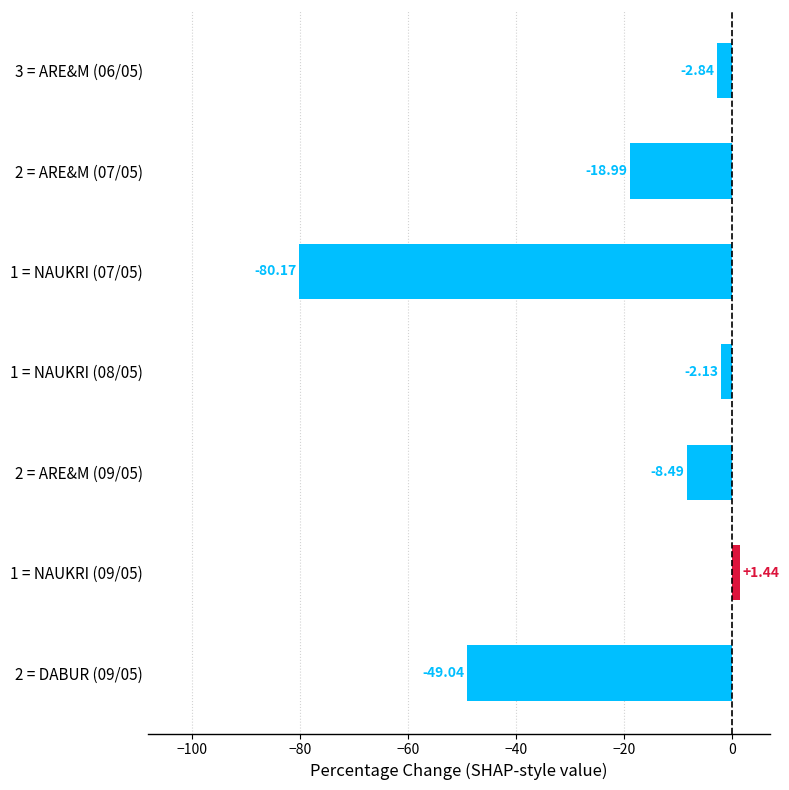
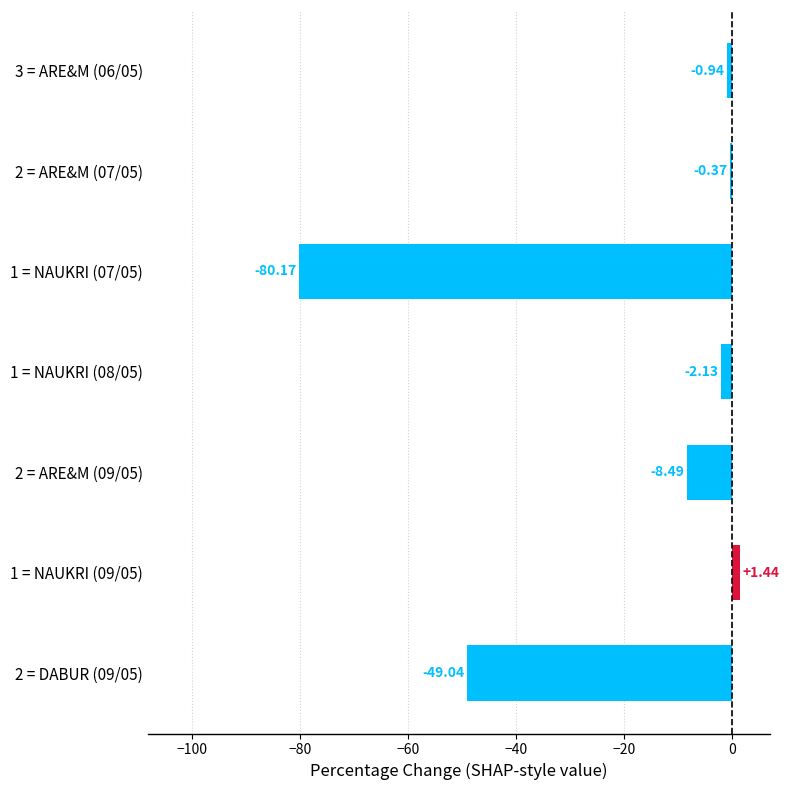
3 = ARE&M (06/05): -2.84 -> -0.94
2 = ARE&M (07/05): -18.99 -> -0.37
